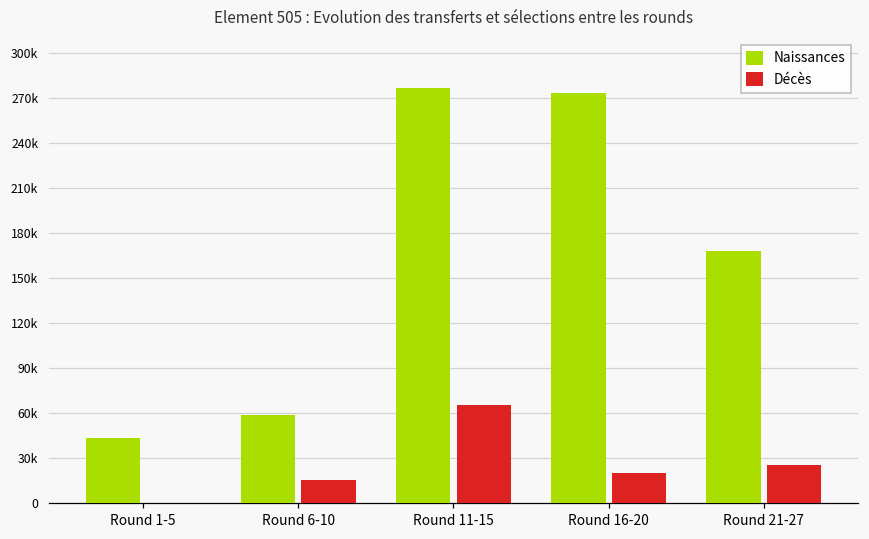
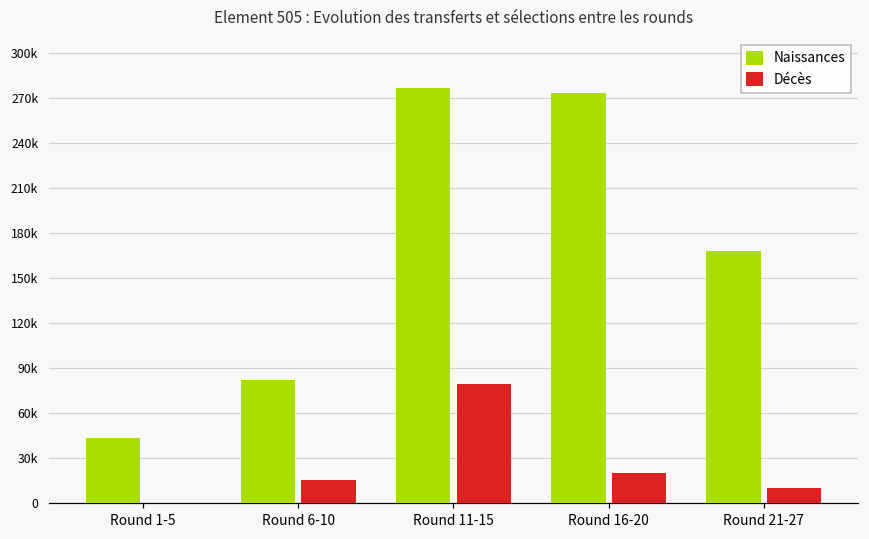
Naissances, Round 6-10: 59000 -> 82000
Décès, Round 11-15: 65000 -> 79000
Décès, Round 21-27: 25000 -> 10000
